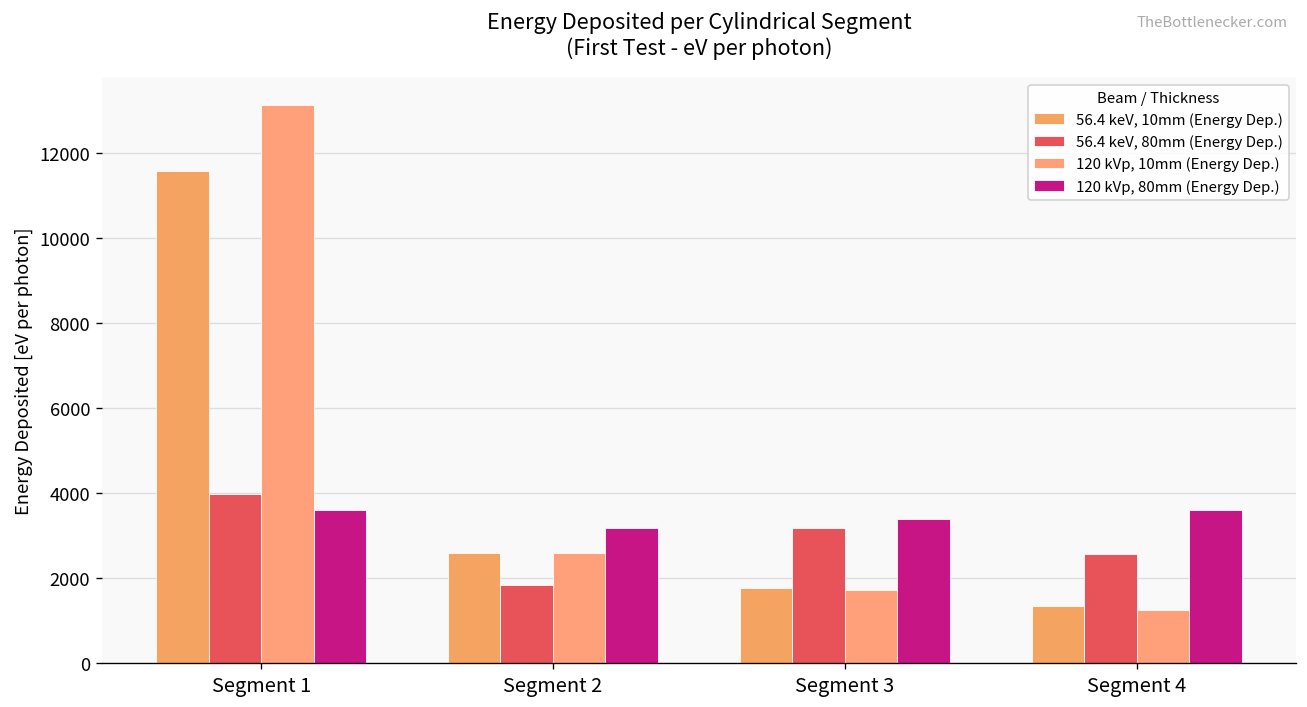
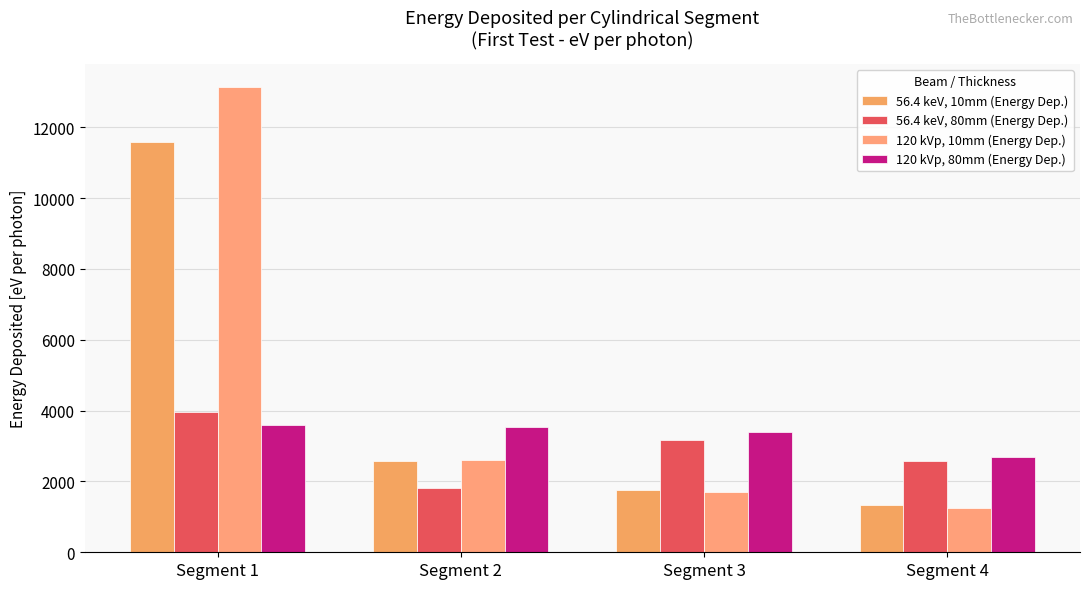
120 kVp, 80mm (Energy Dep.), Segment 2: 3200 -> 3500
120 kVp, 80mm (Energy Dep.), Segment 4: 3600 -> 2700
